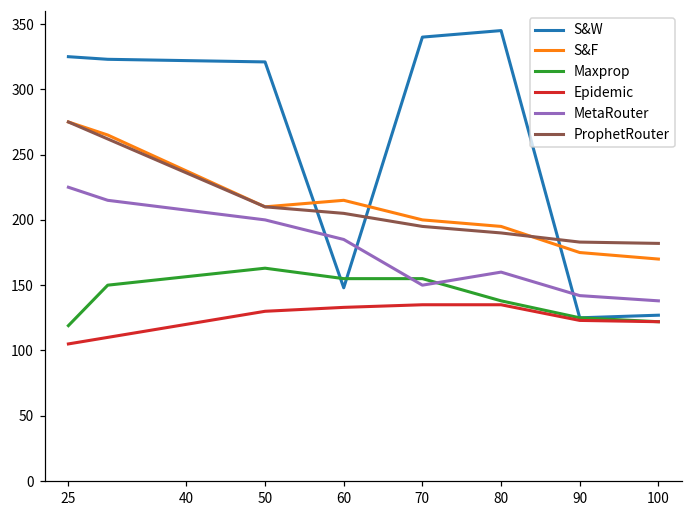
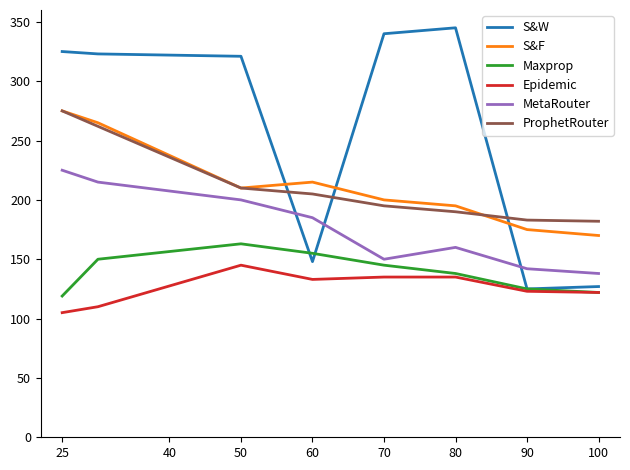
Epidemic, 50: 130 -> 145
Maxprop, 70: 155 -> 145
